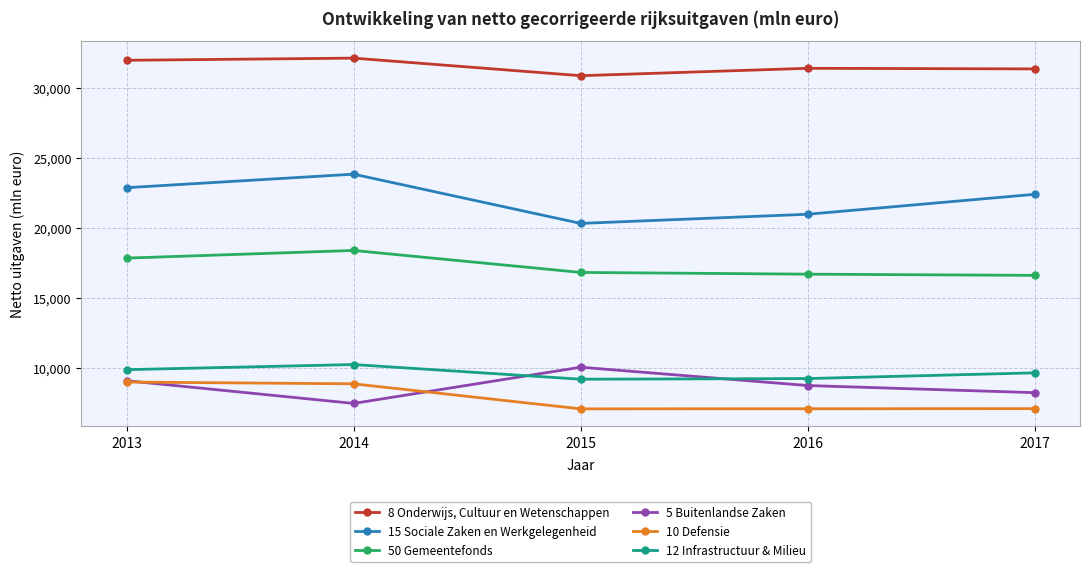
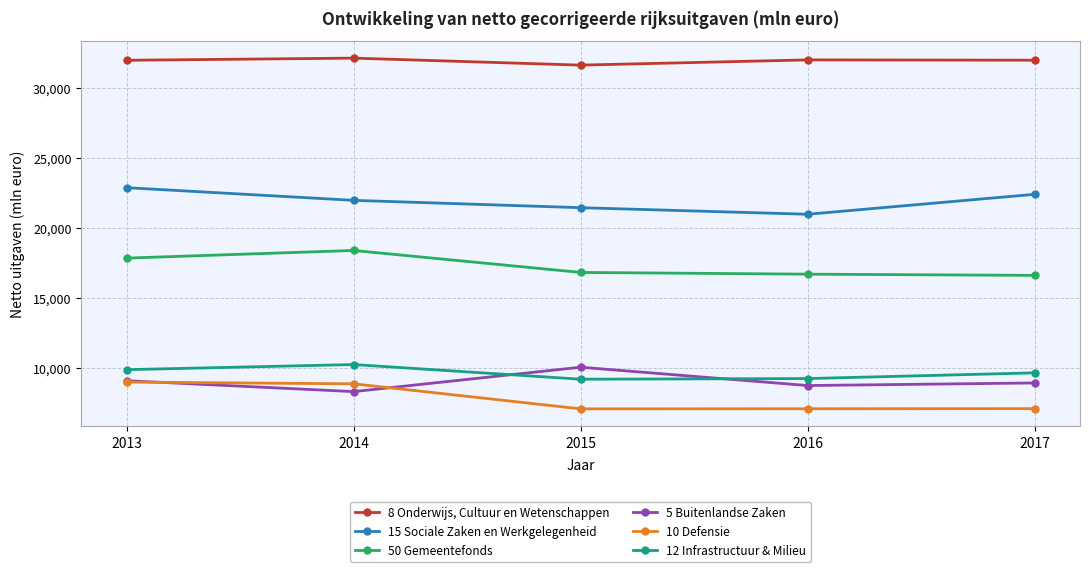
15 Sociale Zaken en Werkgelegenheid, 2014: 23,800 -> 22,000
5 Buitenlandse Zaken, 2014: 7,500 -> 8,300
8 Onderwijs, Cultuur en Wetenschappen, 2015: 30,900 -> 31,600
15 Sociale Zaken en Werkgelegenheid, 2015: 20,300 -> 21,400
8 Onderwijs, Cultuur en Wetenschappen, 2016: 31,400 -> 32,000
8 Onderwijs, Cultuur en Wetenschappen, 2017: 31,300 -> 32,000
5 Buitenlandse Zaken, 2017: 8,200 -> 8,900
